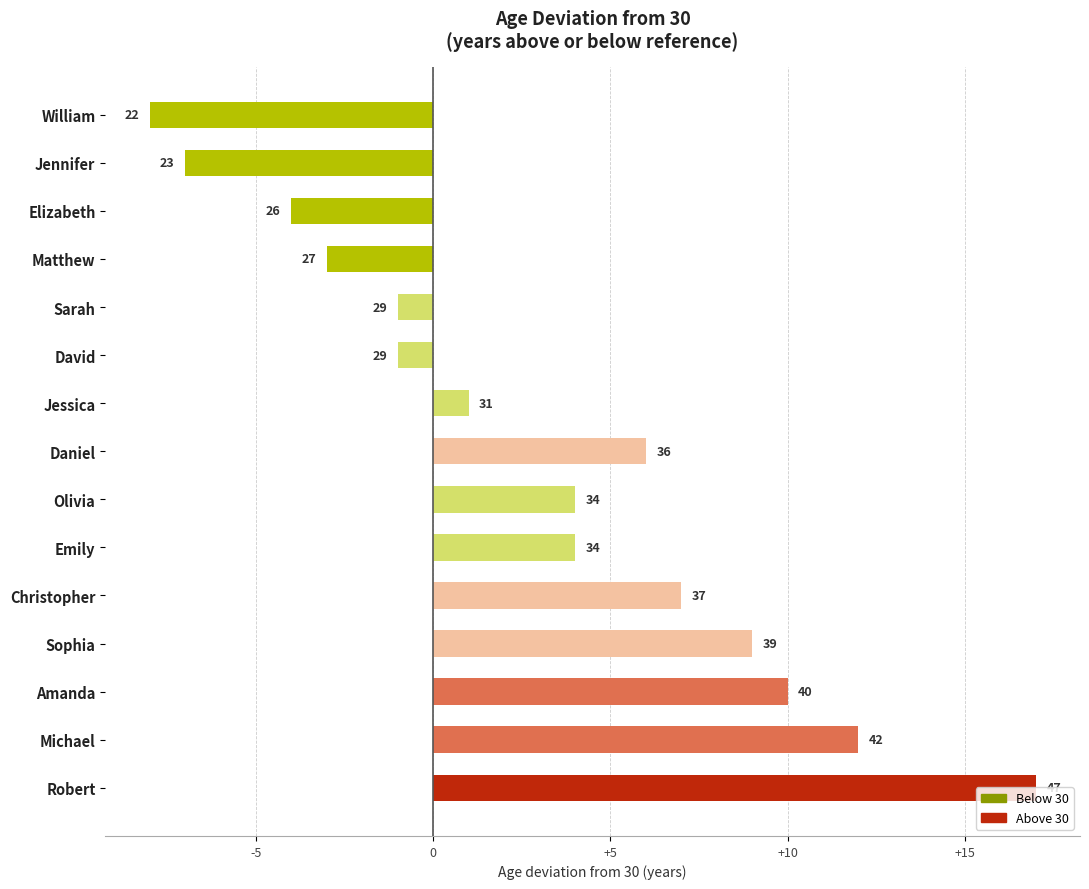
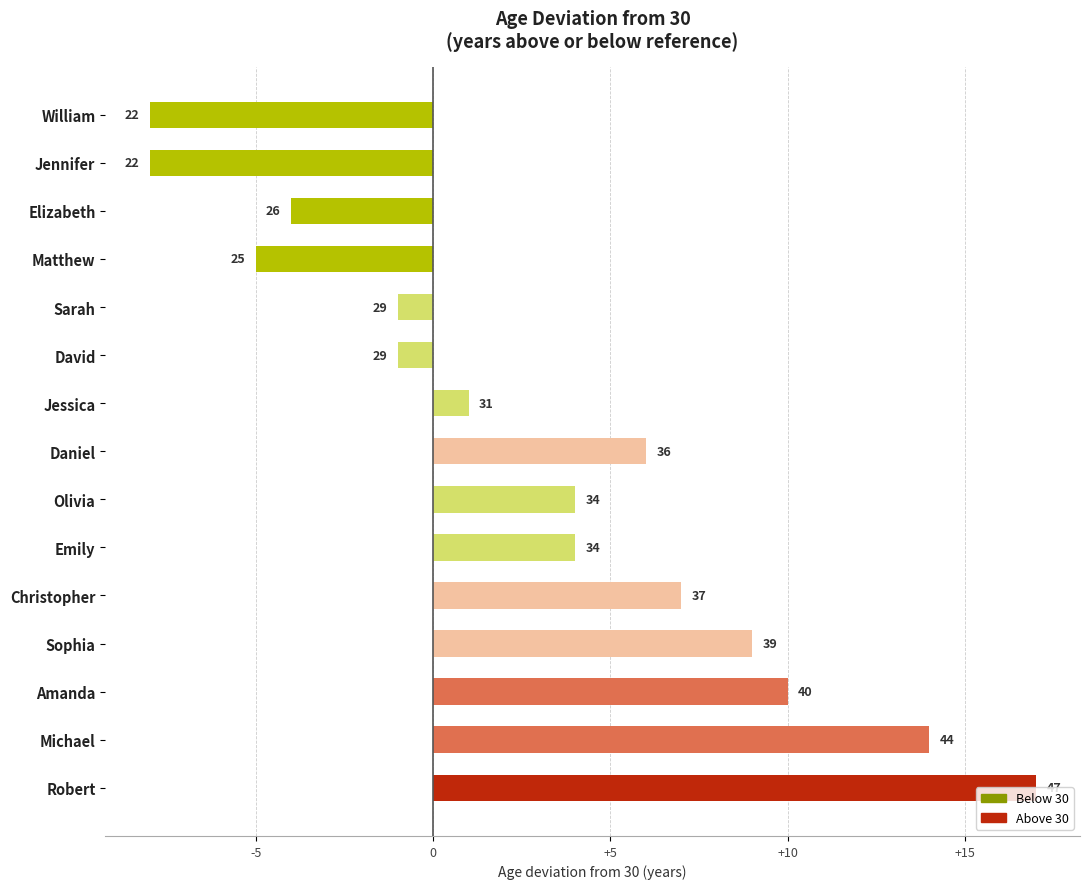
Jennifer: 23 -> 22
Matthew: 27 -> 25
Michael: 42 -> 44
